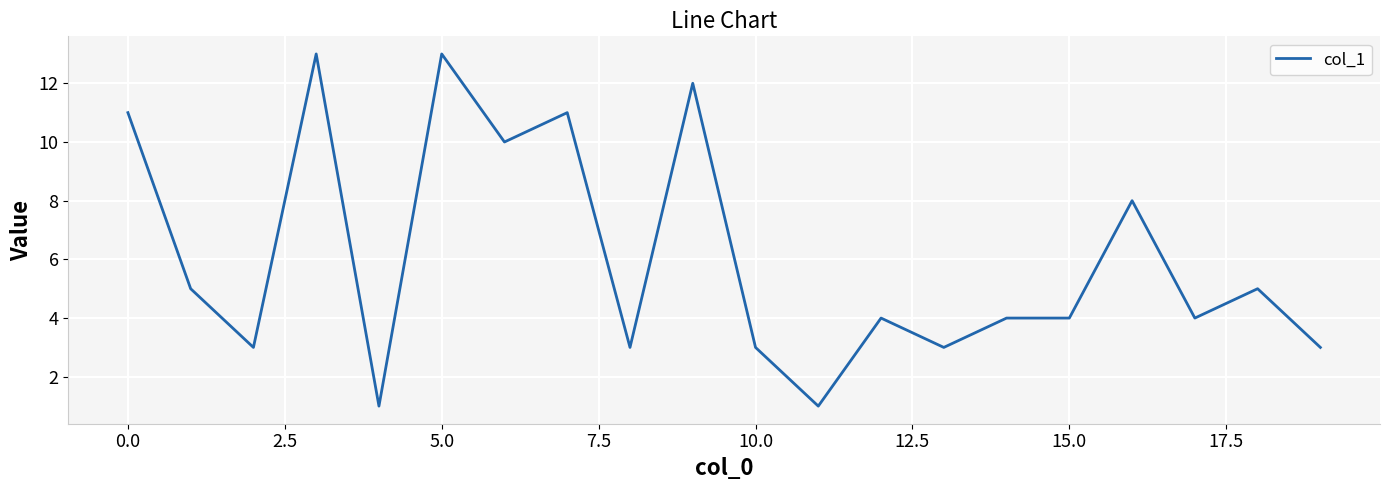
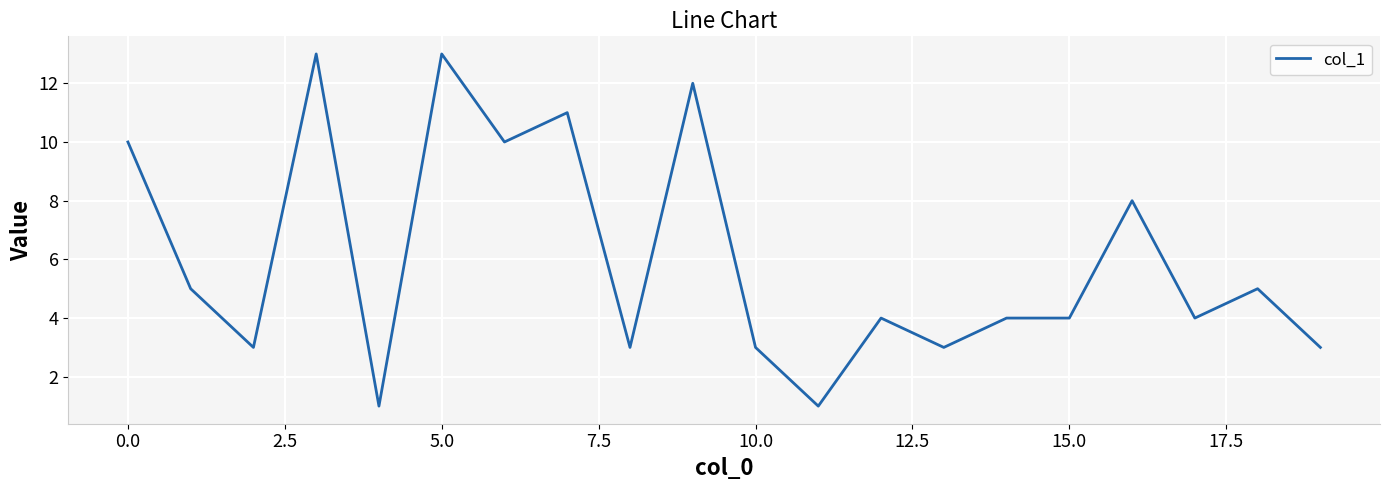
0.0: 11 -> 10
